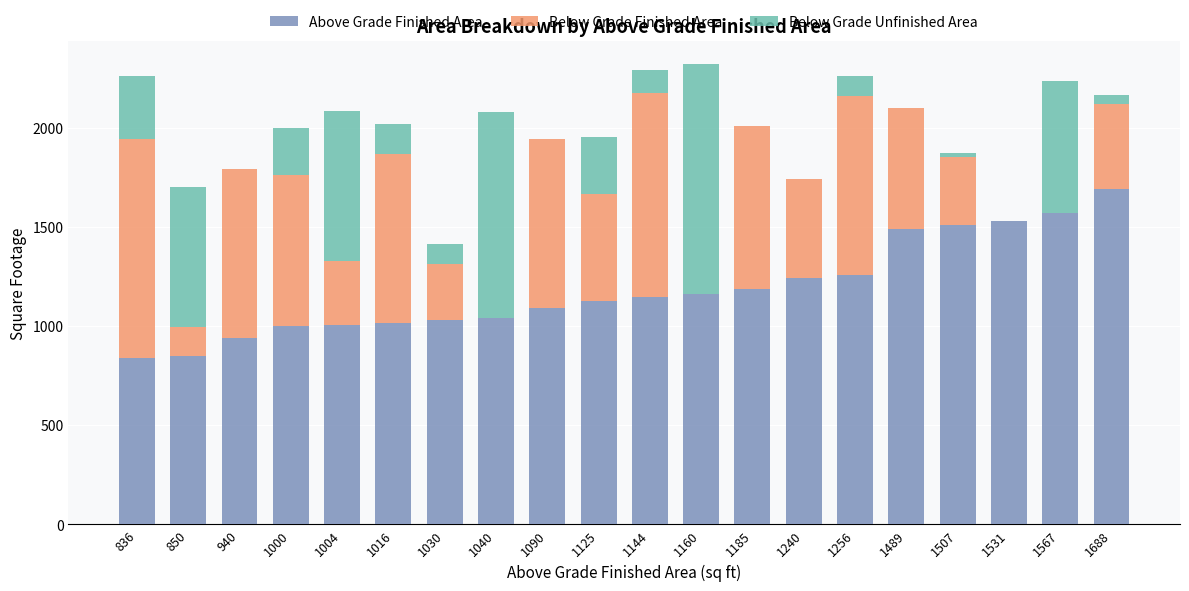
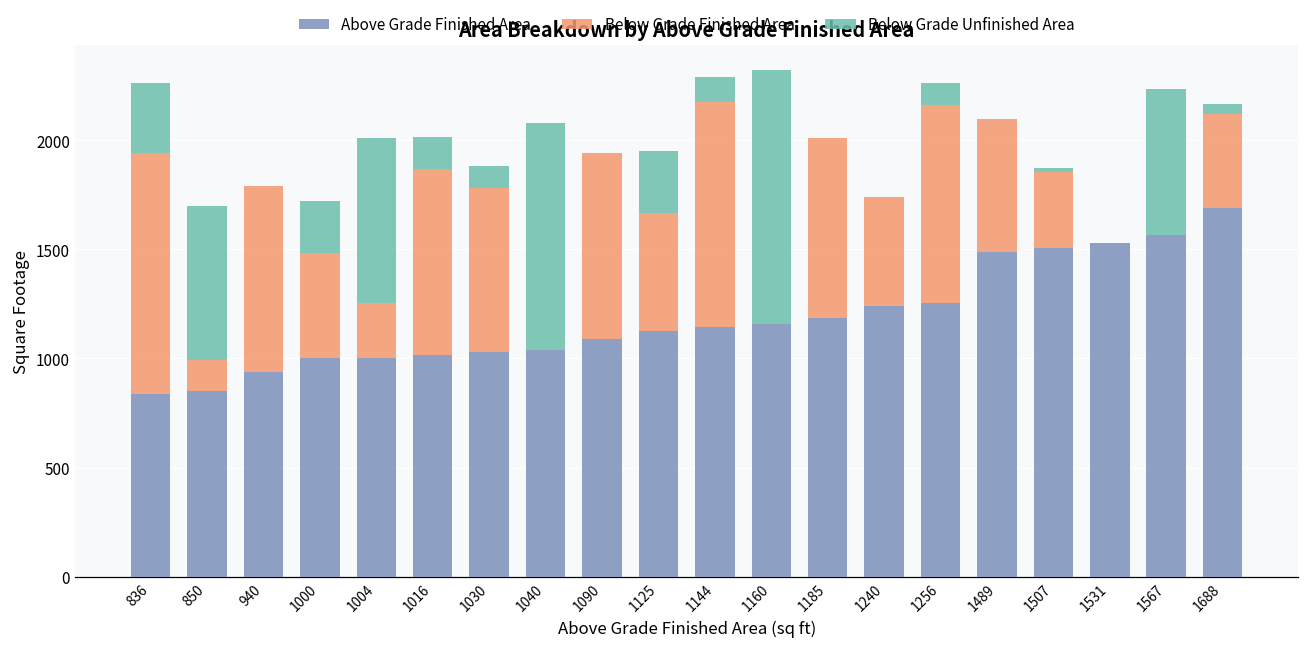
Below Grade Finished Area, 1000: 760 -> 480
Below Grade Finished Area, 1004: 320 -> 250
Below Grade Finished Area, 1030: 280 -> 750
